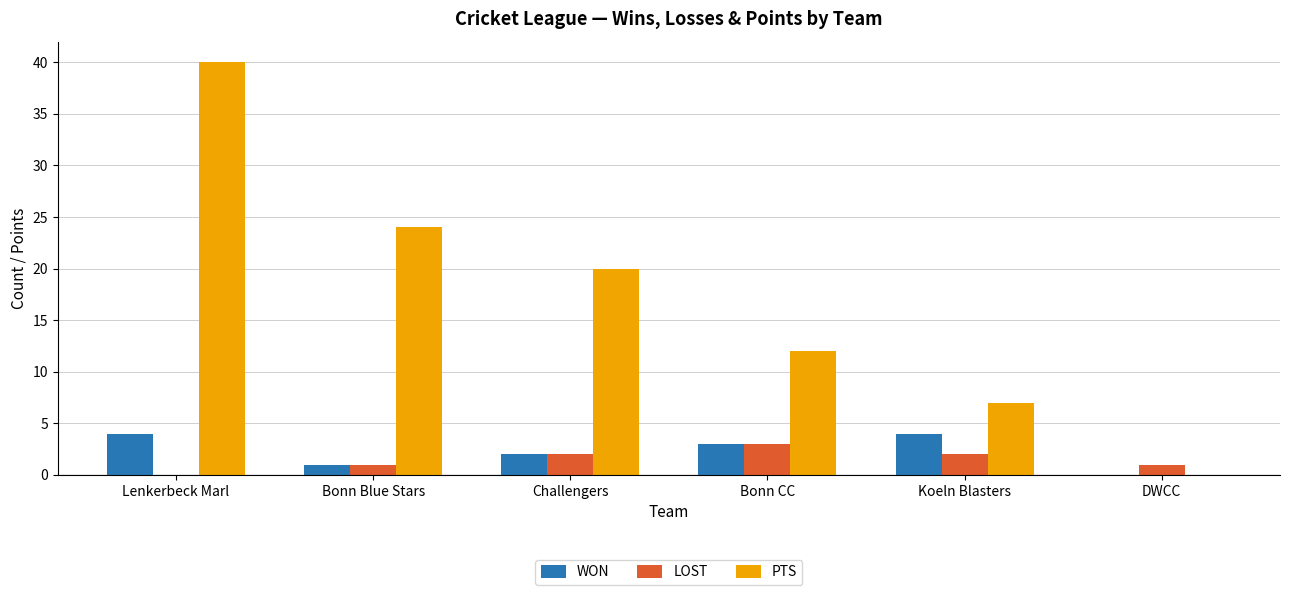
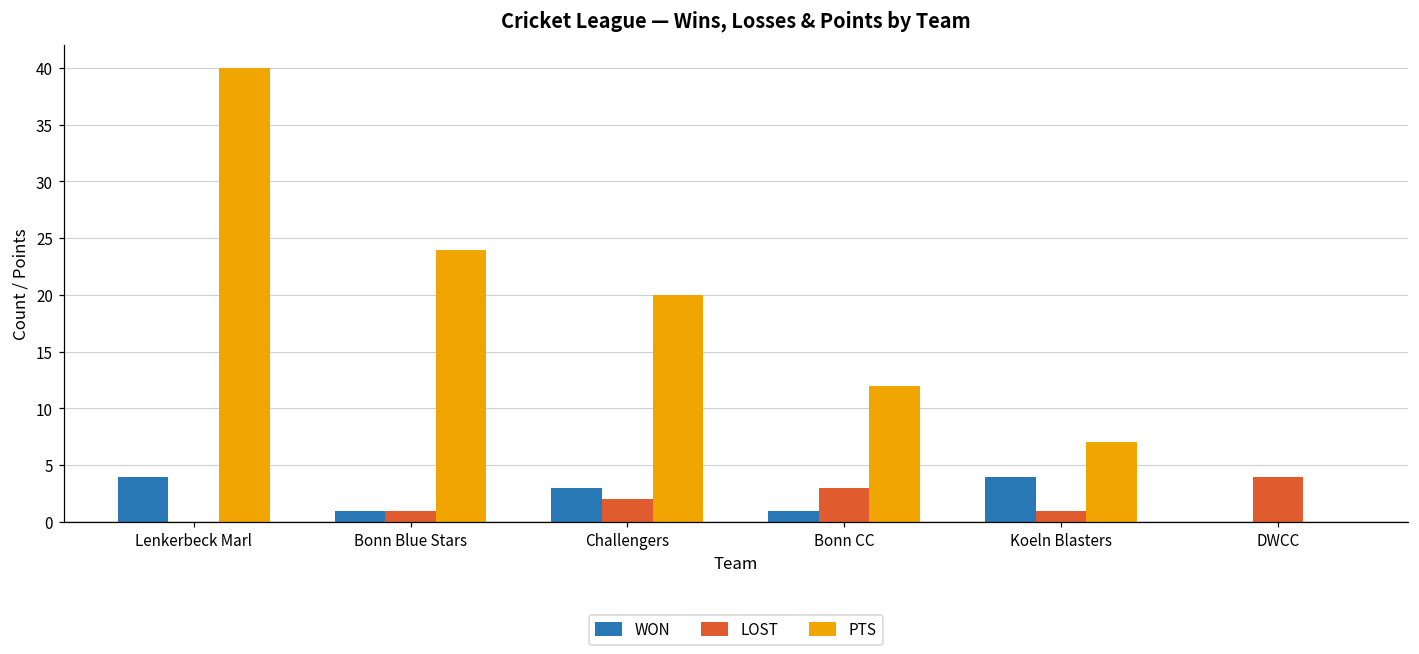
WON, Challengers: 2 -> 3
WON, Bonn CC: 3 -> 1
LOST, Koeln Blasters: 2 -> 1
LOST, DWCC: 1 -> 4
